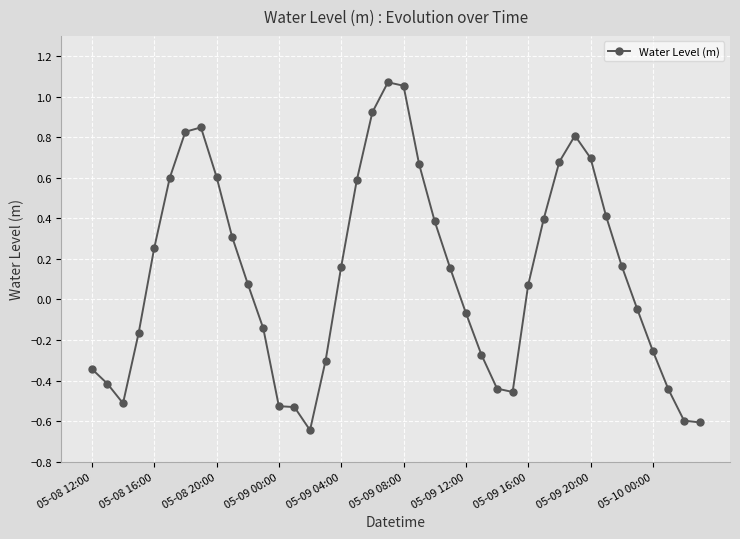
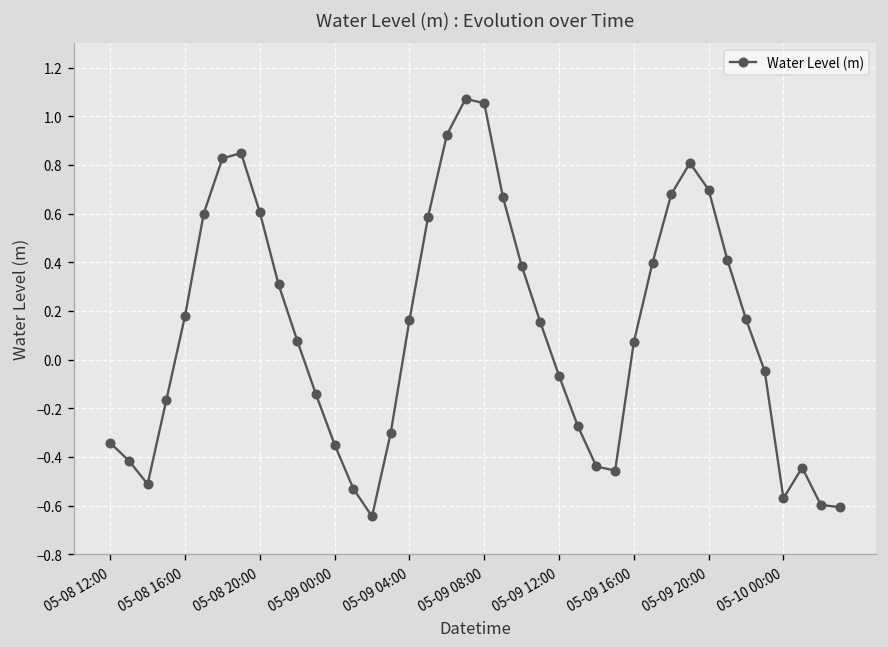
05-08 16:00: 0.25 -> 0.18
05-09 00:00: -0.53 -> -0.35
05-10 00:00: -0.25 -> -0.57
